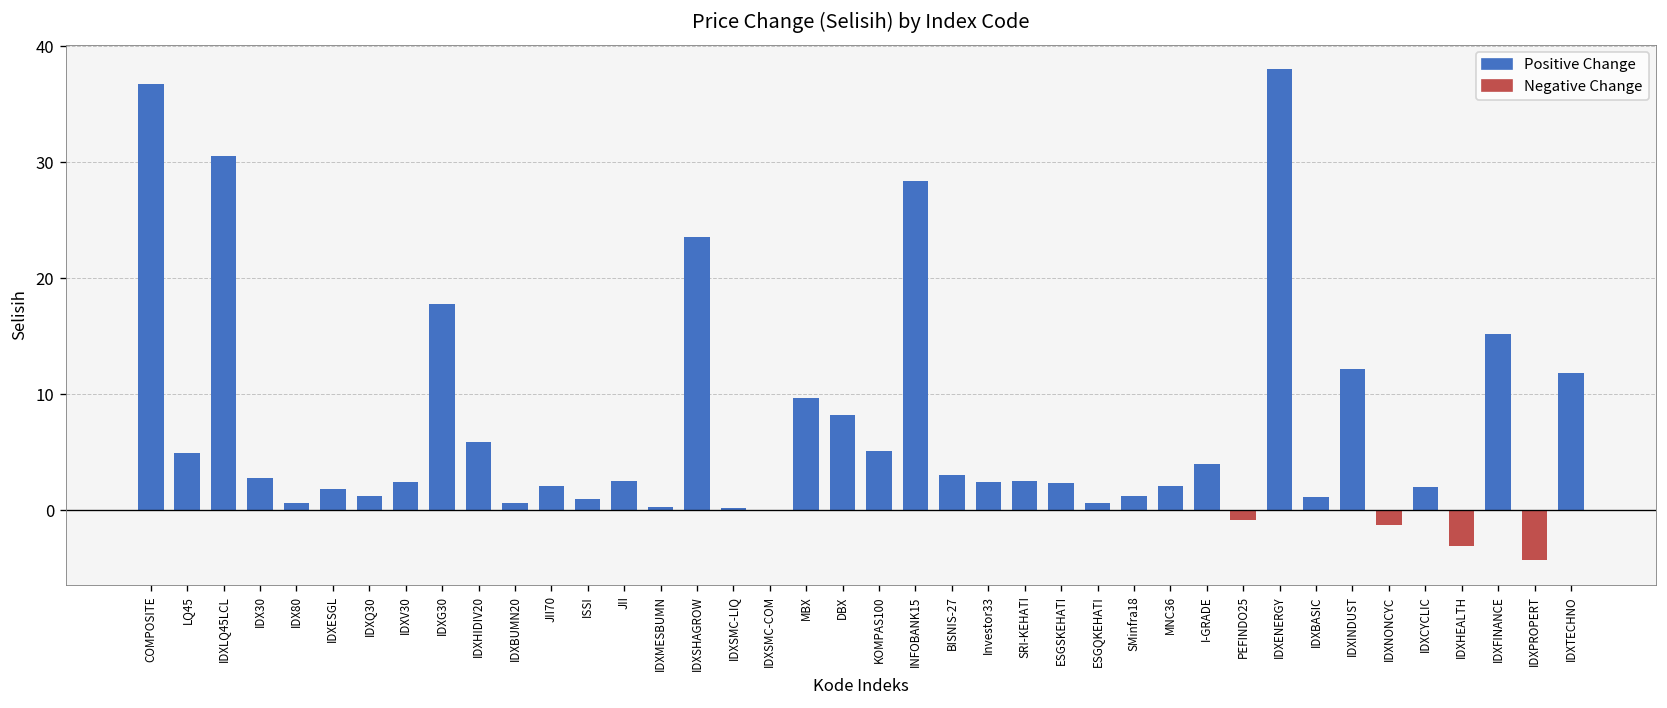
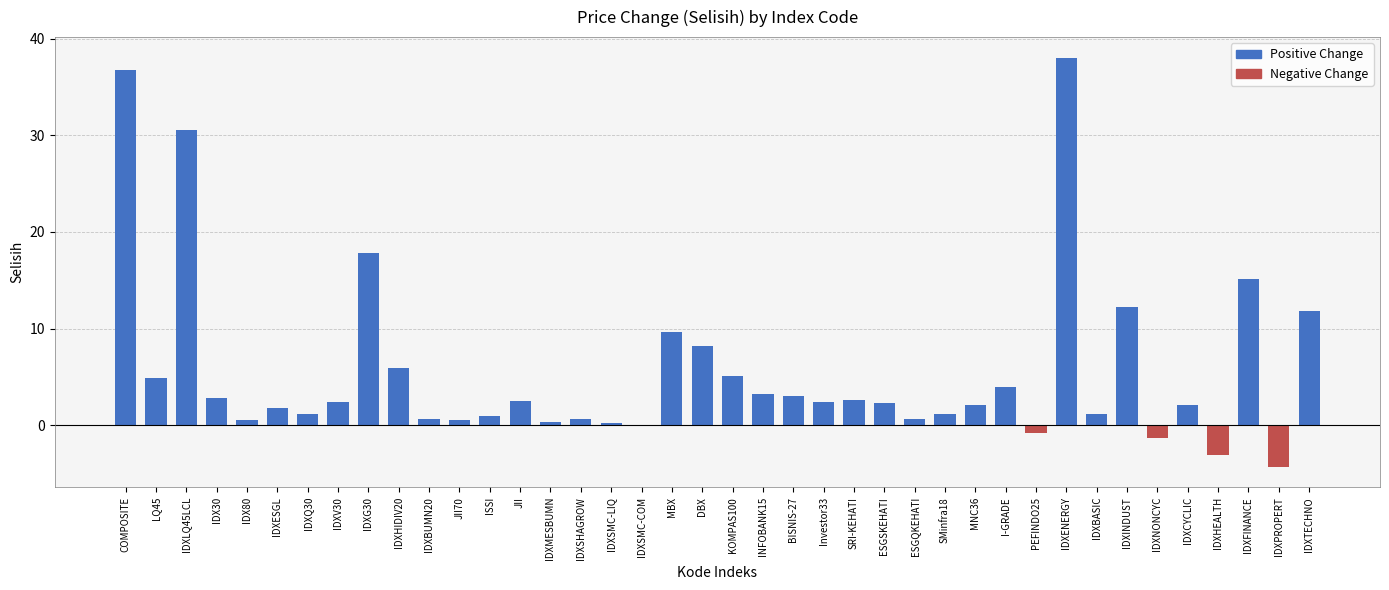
JII70: 2 -> 1
IDXSHAGROW: 24 -> 1
INFOBANK15: 28 -> 3
